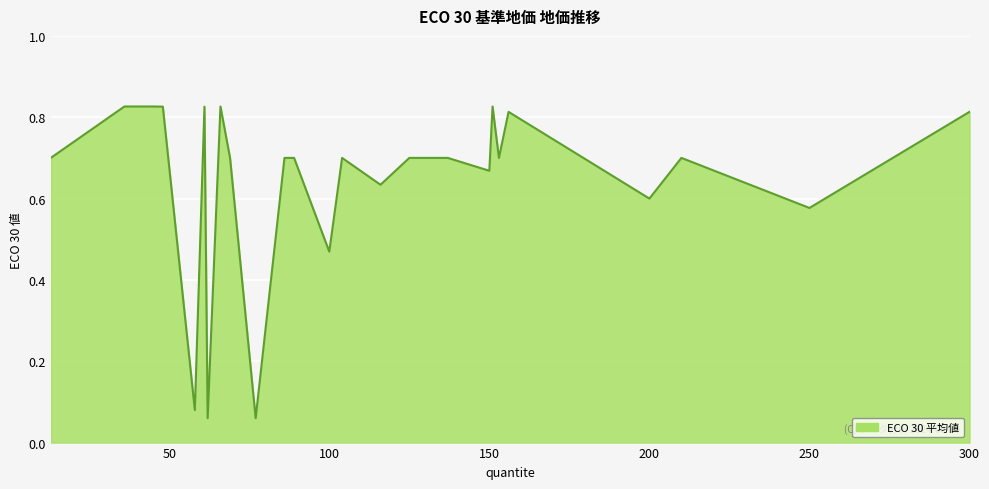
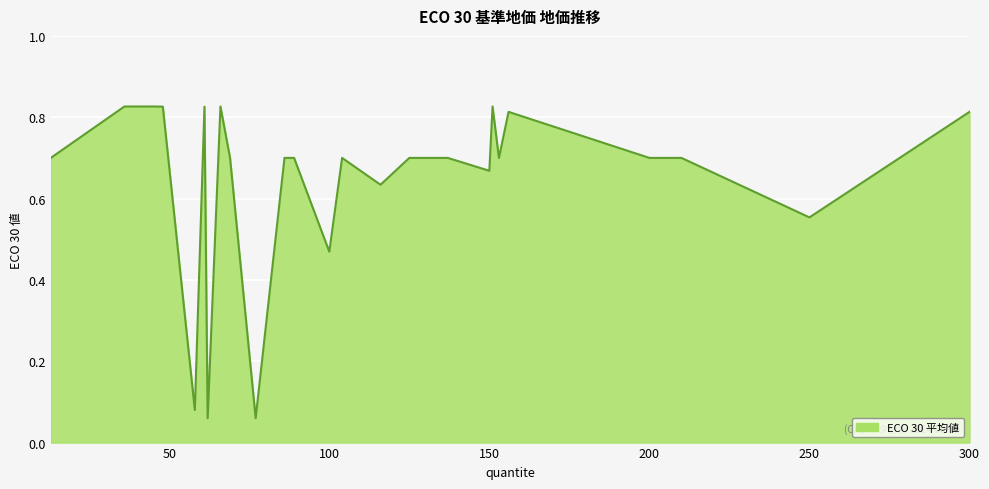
200: 0.6 -> 0.7
250: 0.58 -> 0.55
